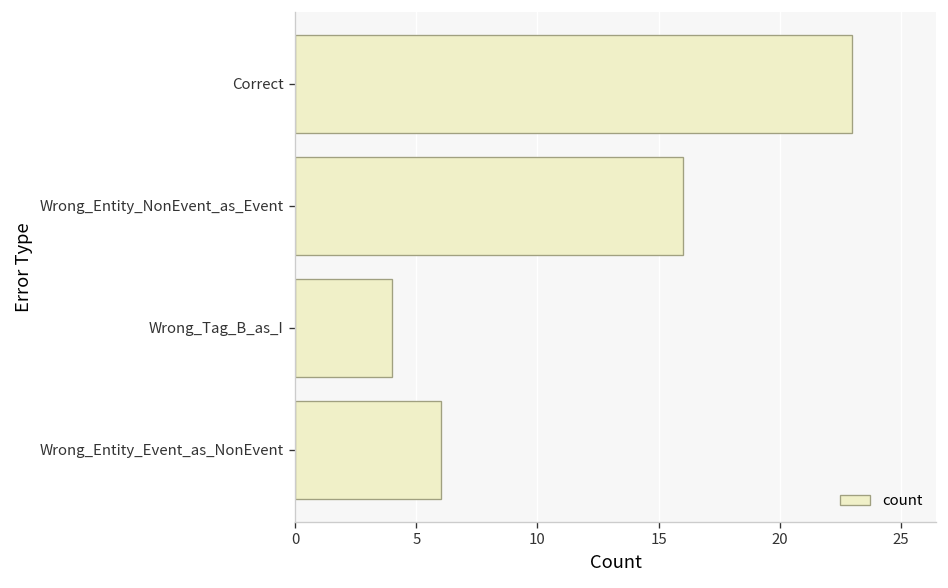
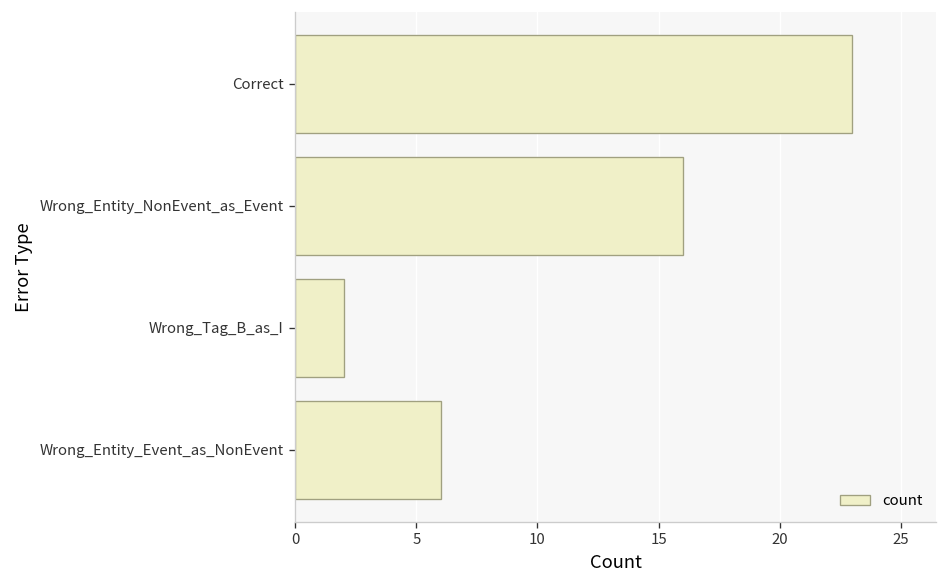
Wrong_Tag_B_as_I: 4 -> 2
